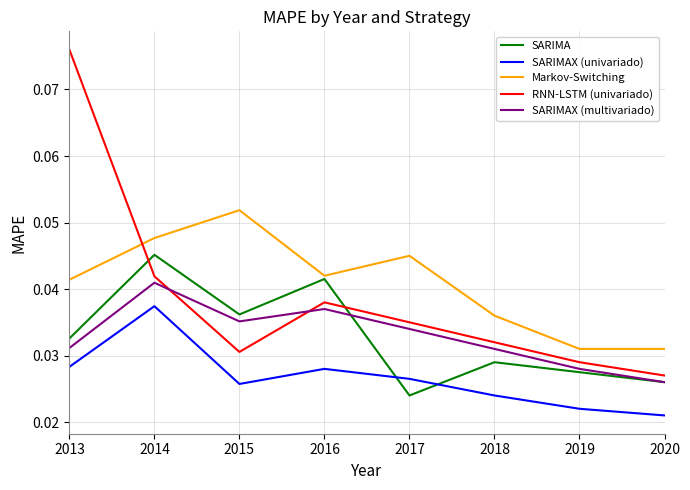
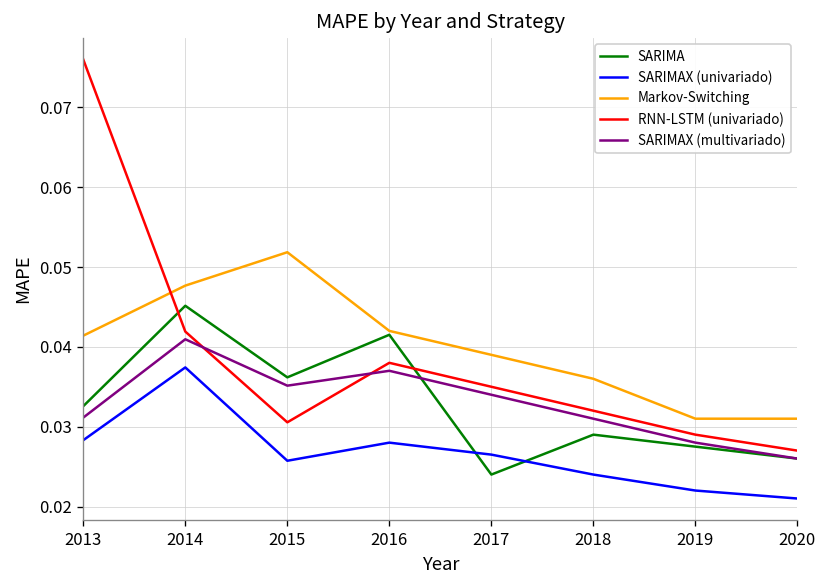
Markov-Switching, 2017: 0.045 -> 0.039
